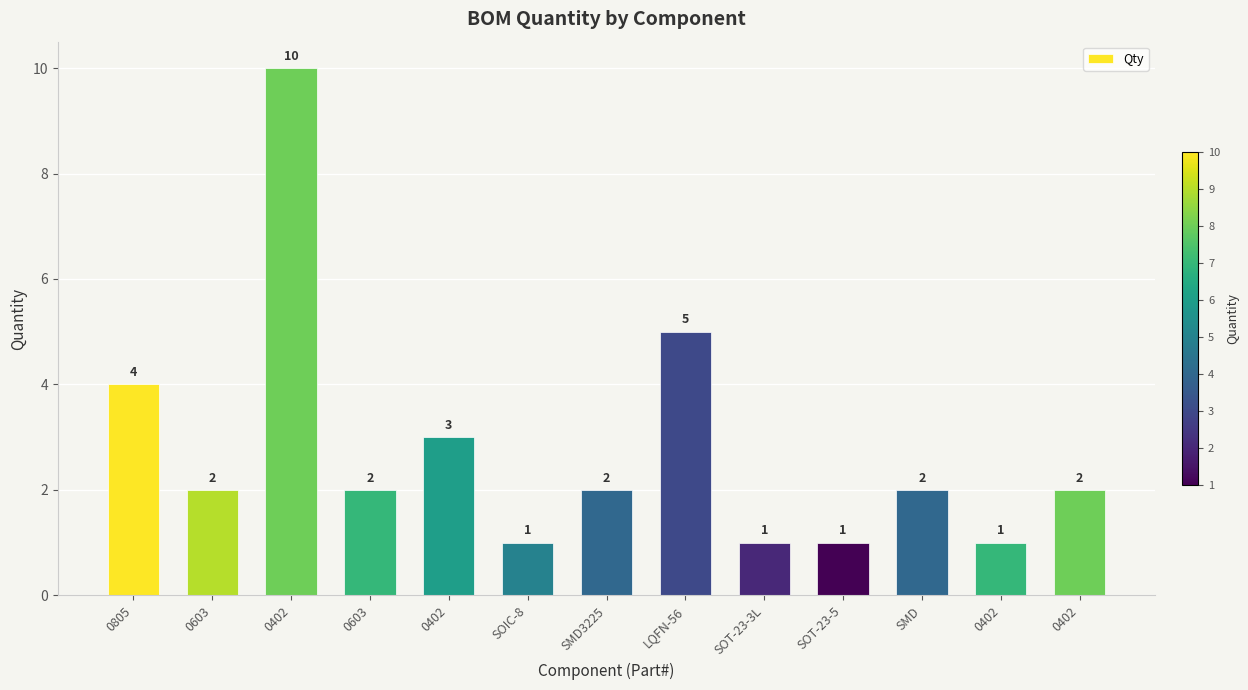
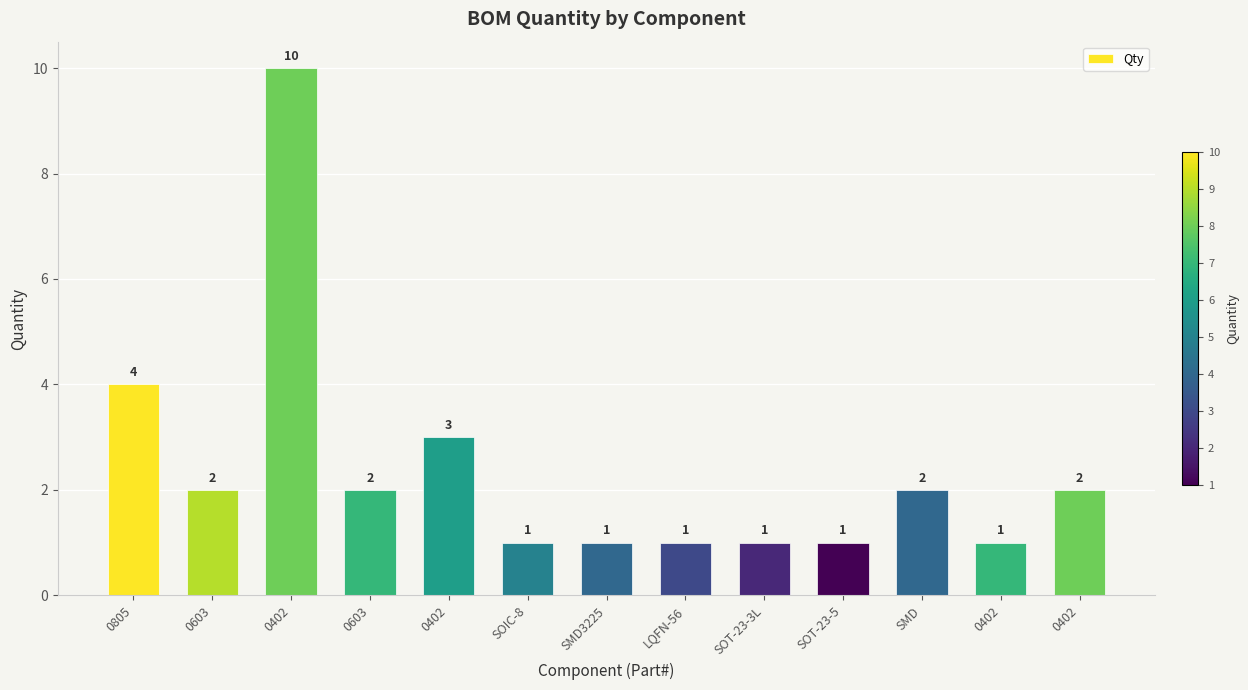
SMD3225: 2 -> 1
LQFN-56: 5 -> 1
